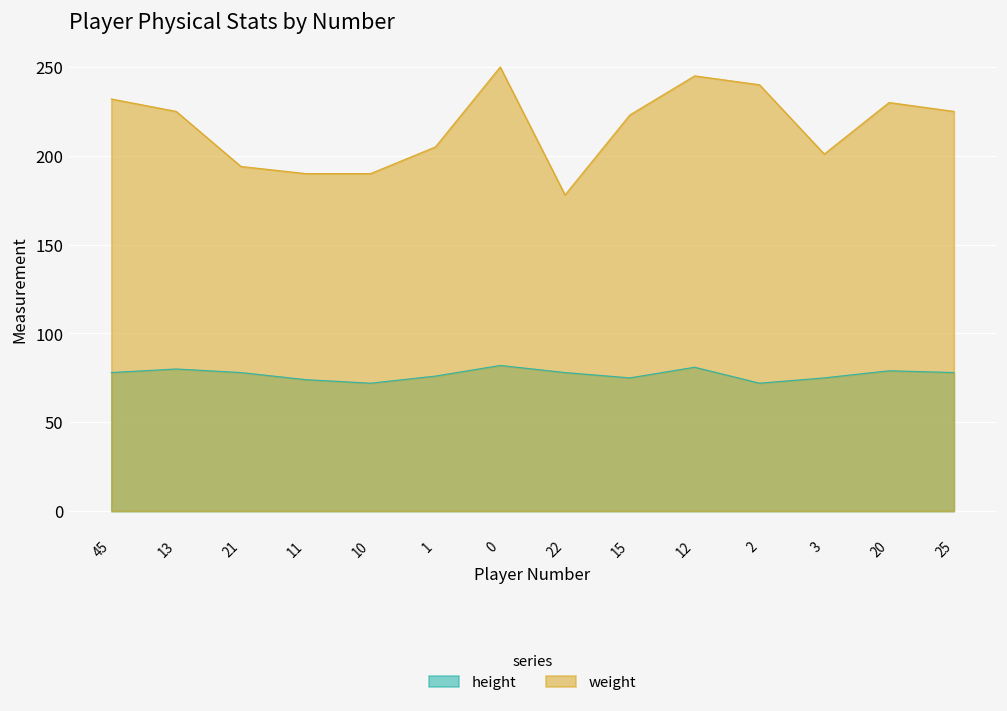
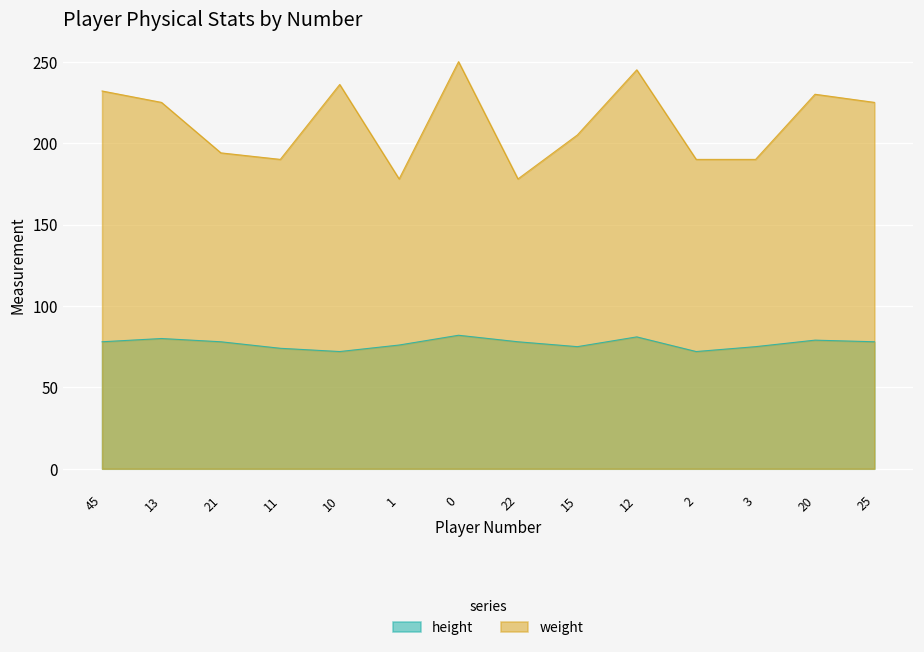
weight, 10: 190 -> 236
weight, 1: 205 -> 178
weight, 15: 223 -> 205
weight, 2: 240 -> 190
weight, 3: 201 -> 190
